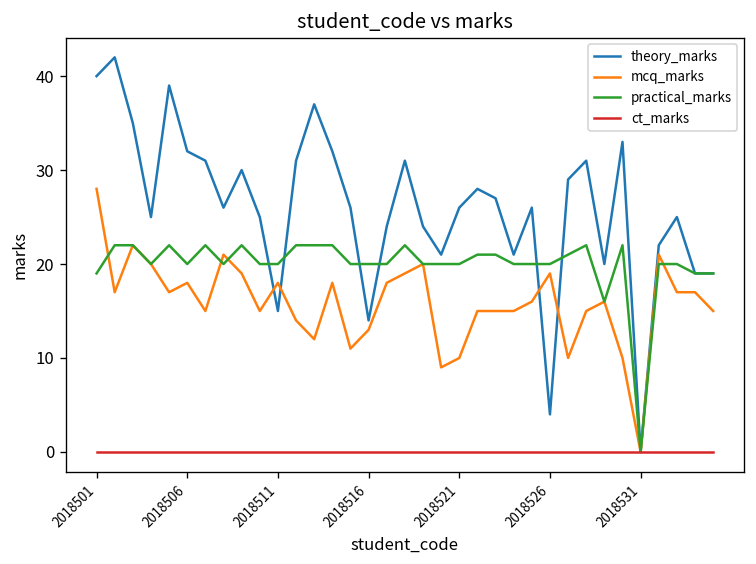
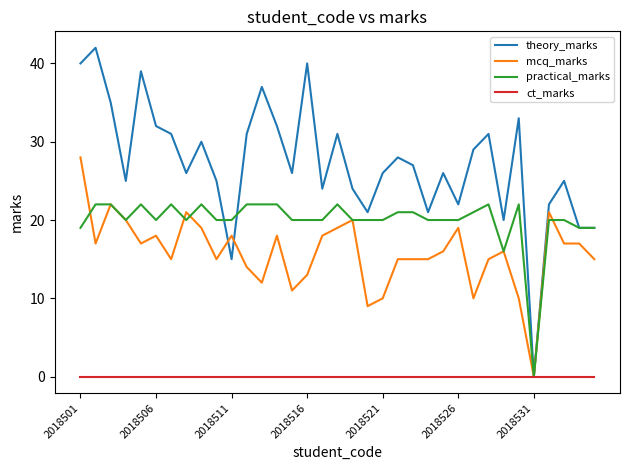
theory_marks, 2018516: 14 -> 40
theory_marks, 2018526: 4 -> 22
